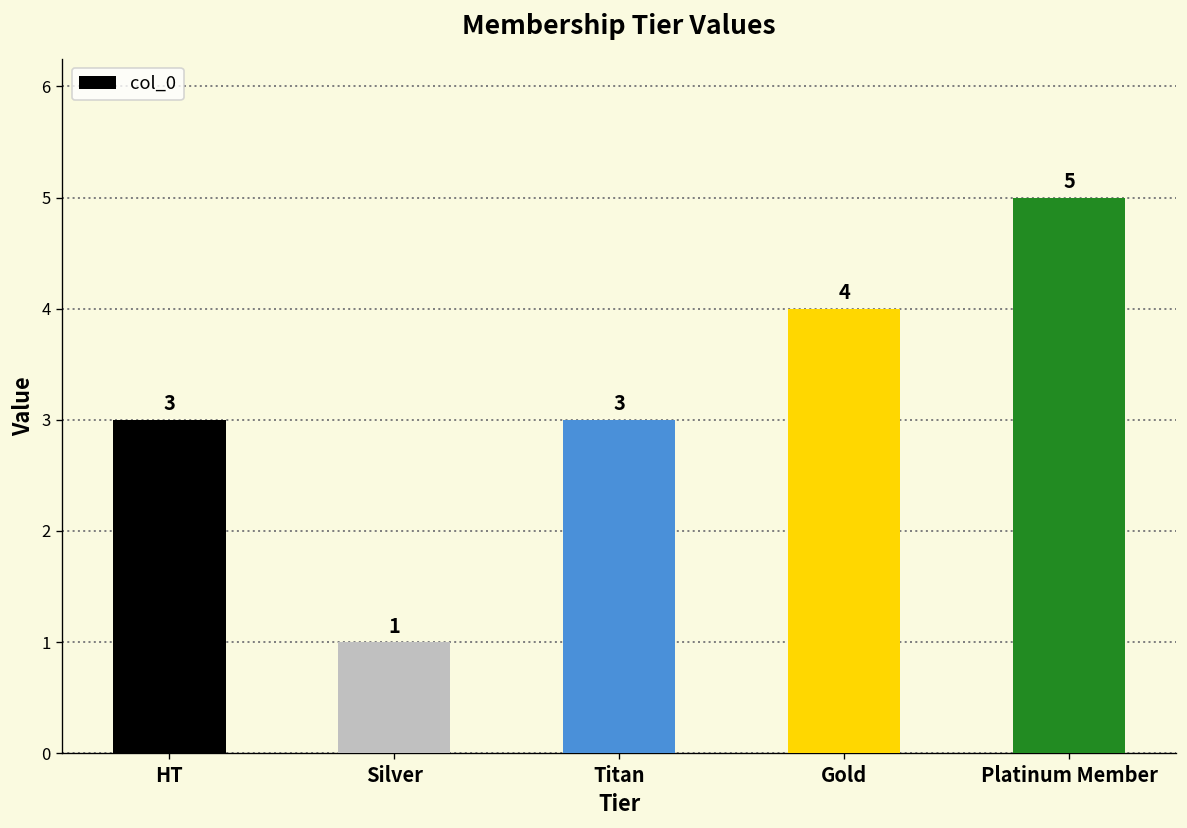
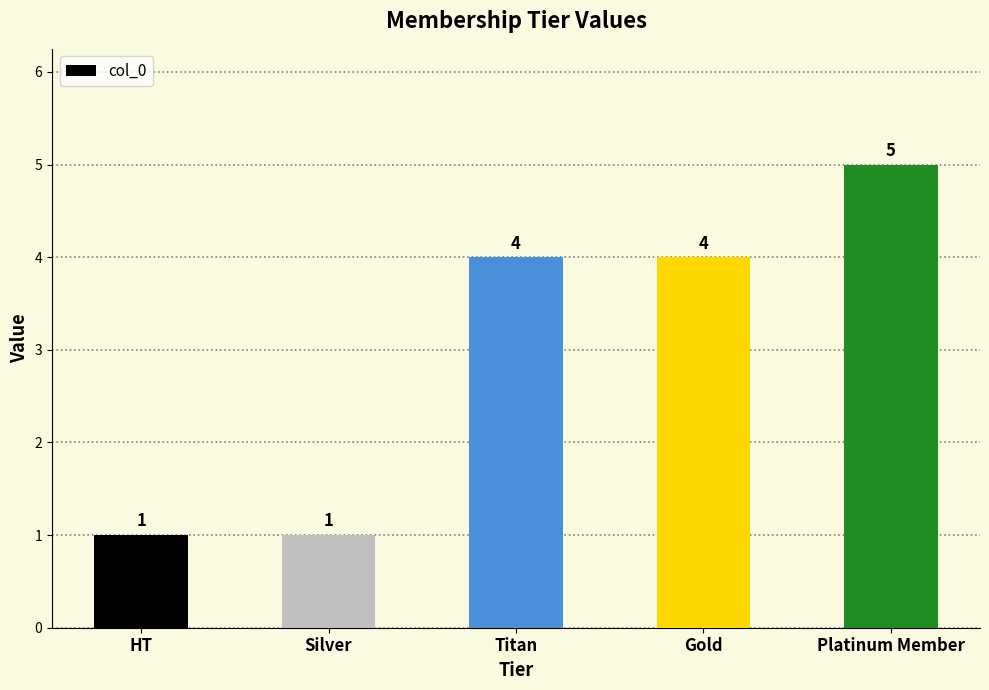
HT: 3 -> 1
Titan: 3 -> 4
